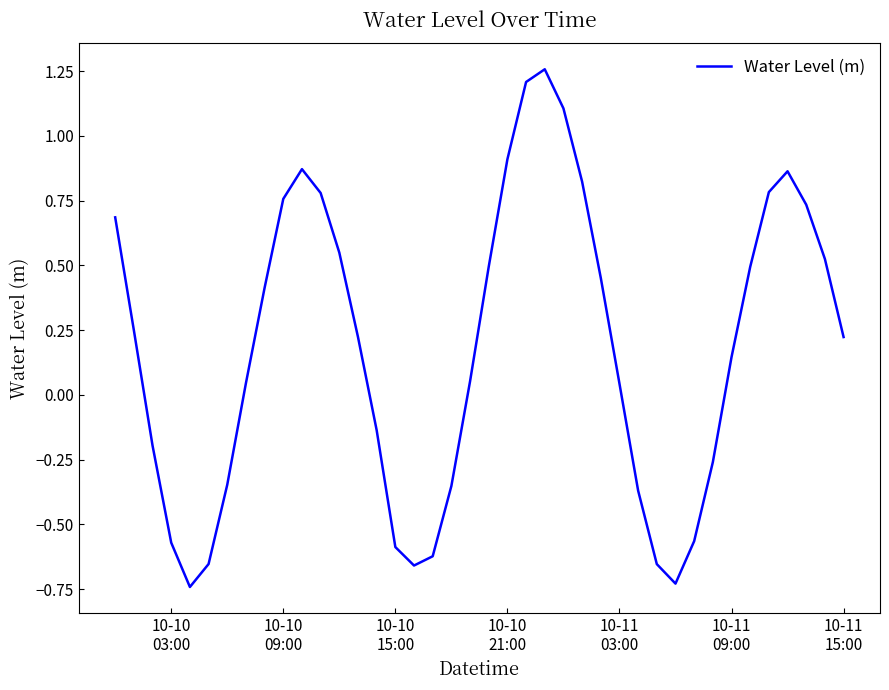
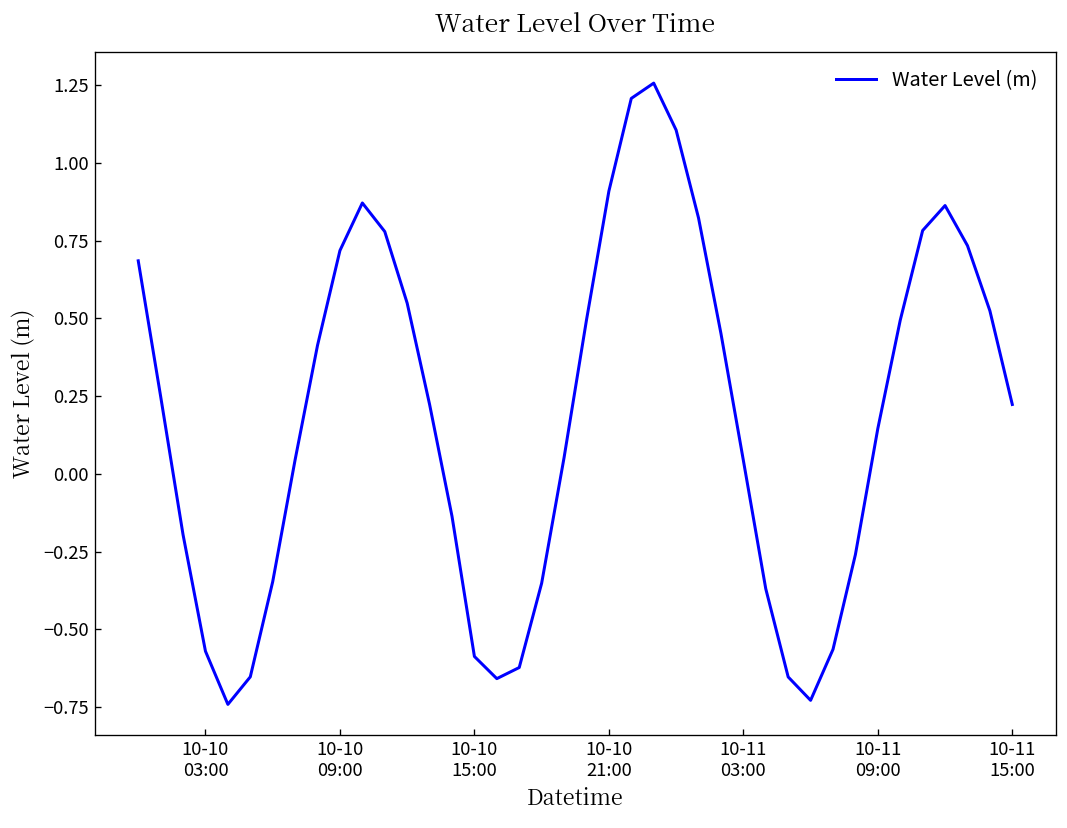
10-10 09:00: 0.76 -> 0.72
